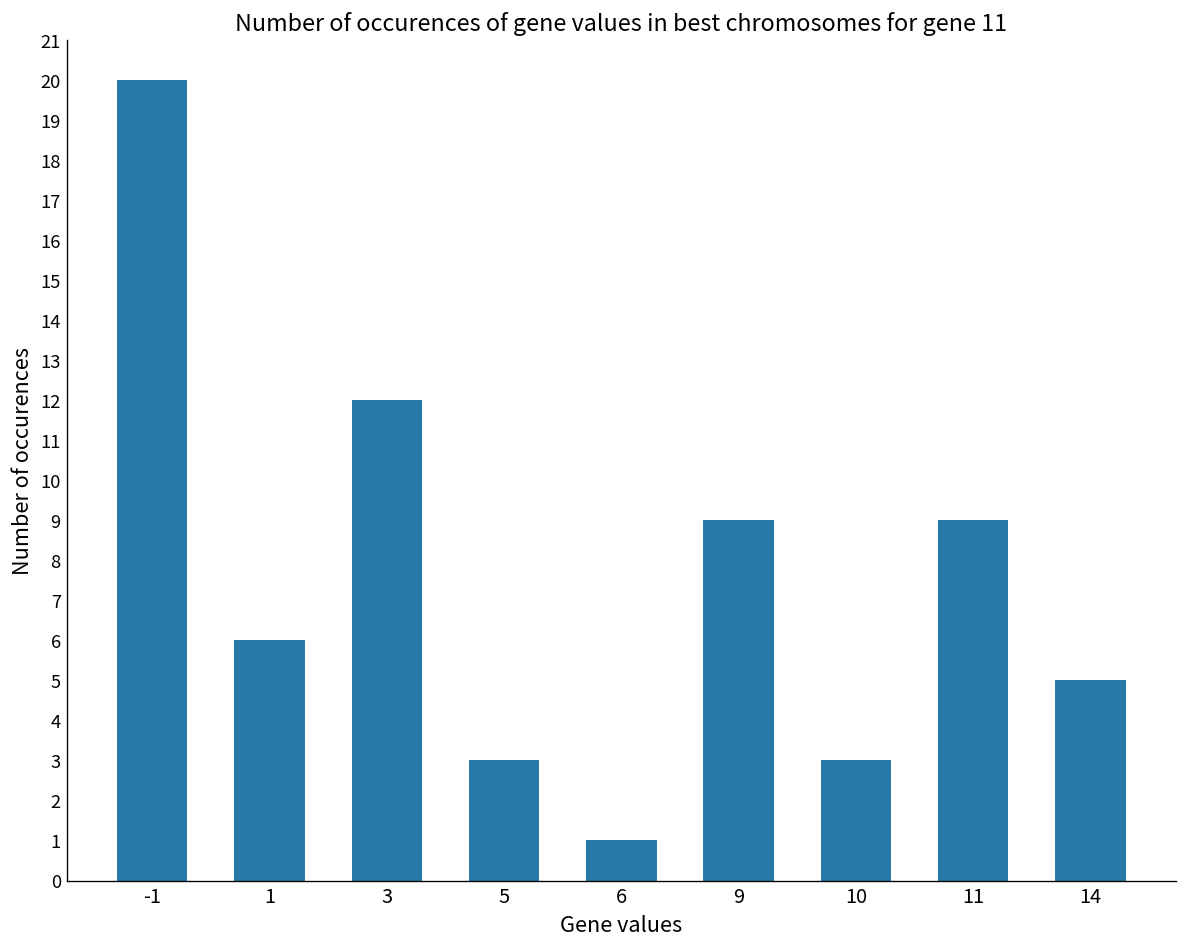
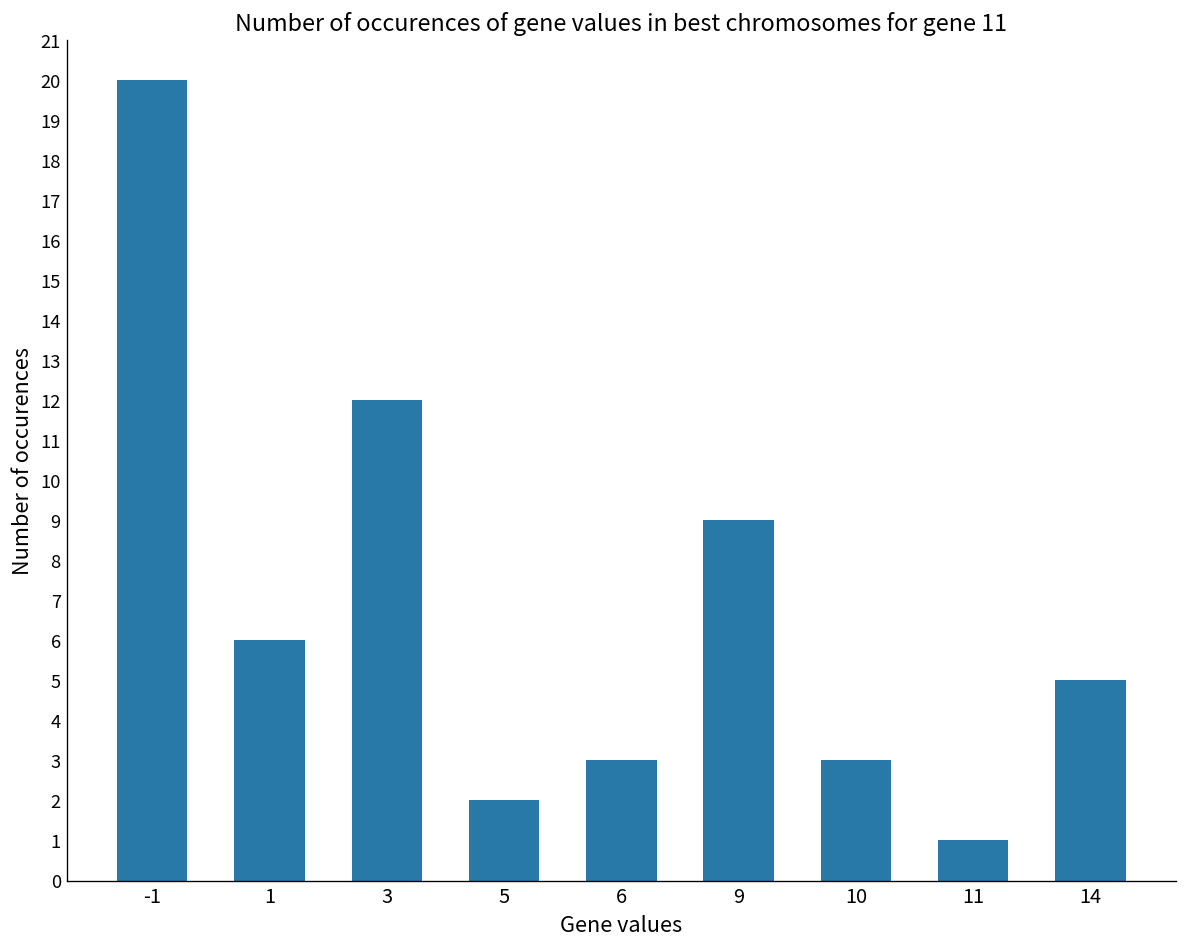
5: 3 -> 2
6: 1 -> 3
11: 9 -> 1
